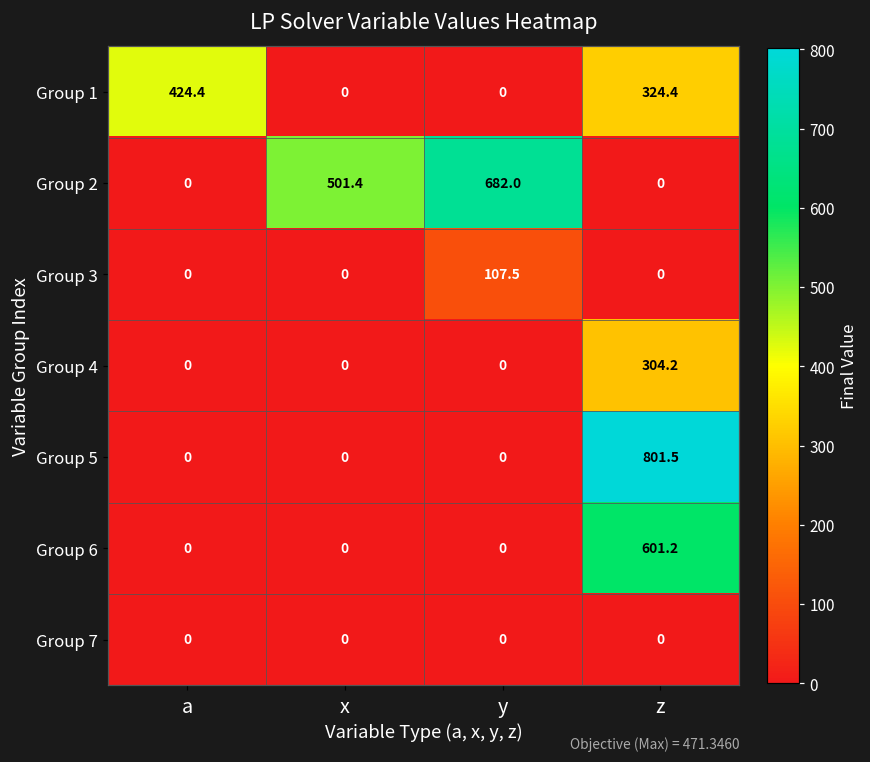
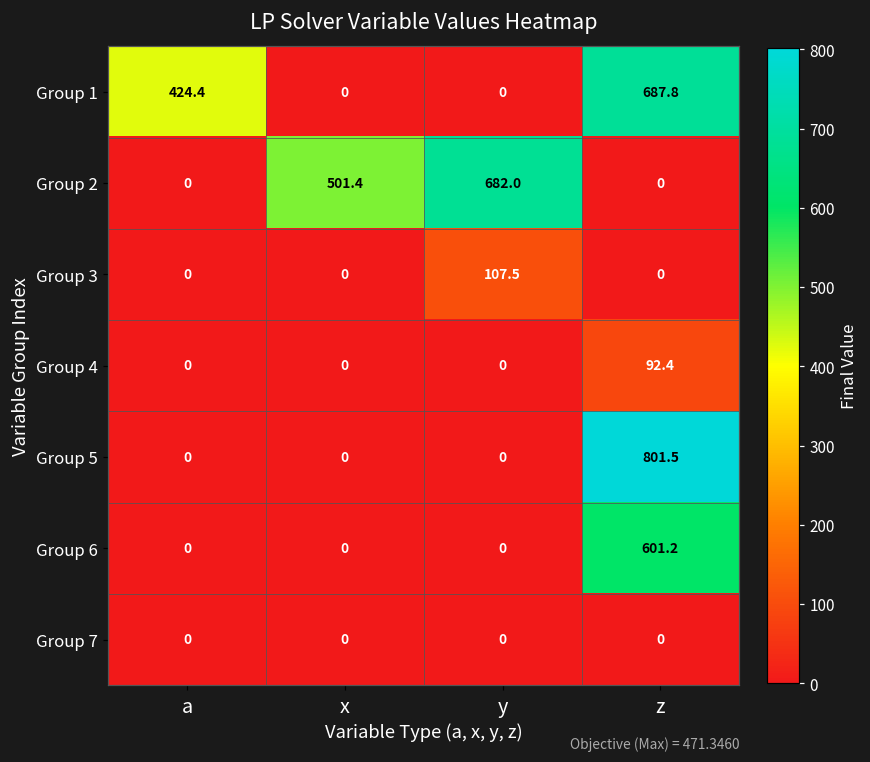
Group 1, z: 324.4 -> 687.8
Group 4, z: 304.2 -> 92.4
